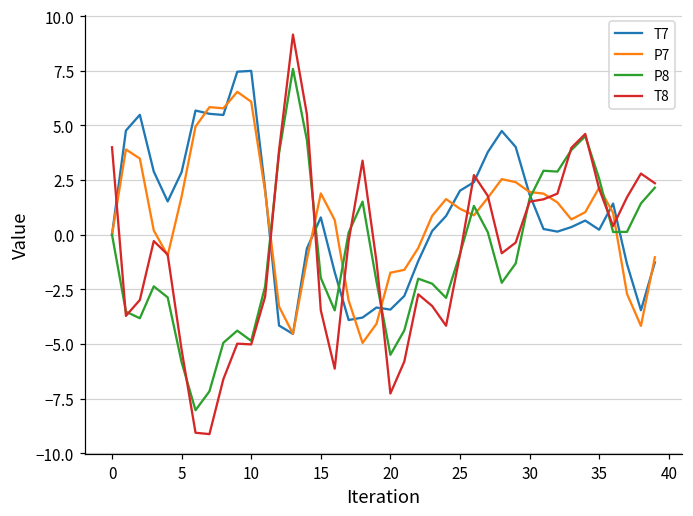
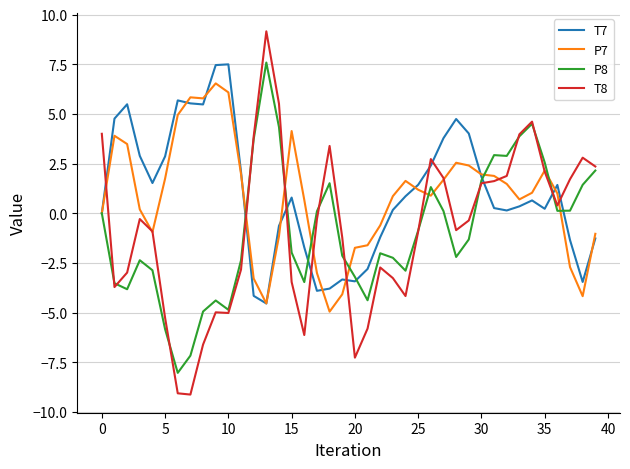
P7, 15: 1.9 -> 4.1
P8, 20: -5.5 -> -3.2
T7, 25: 2.0 -> 1.4
